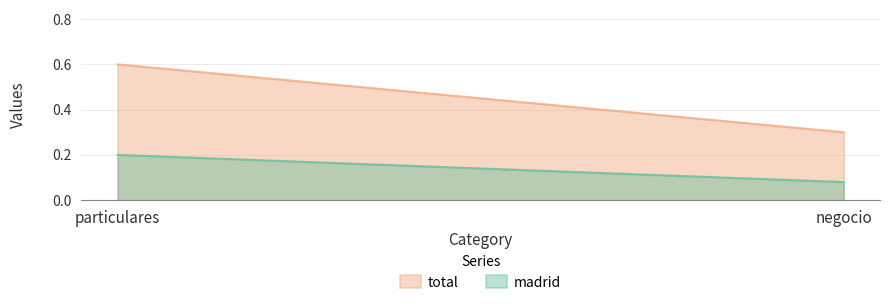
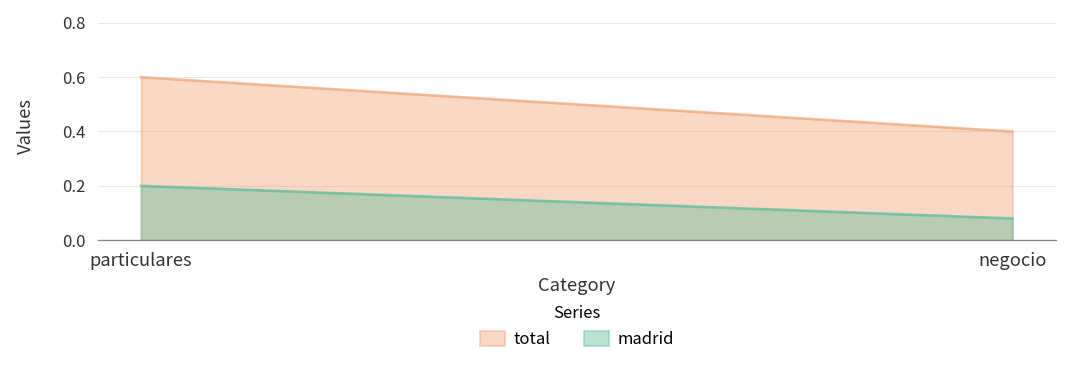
total, negocio: 0.3 -> 0.4
